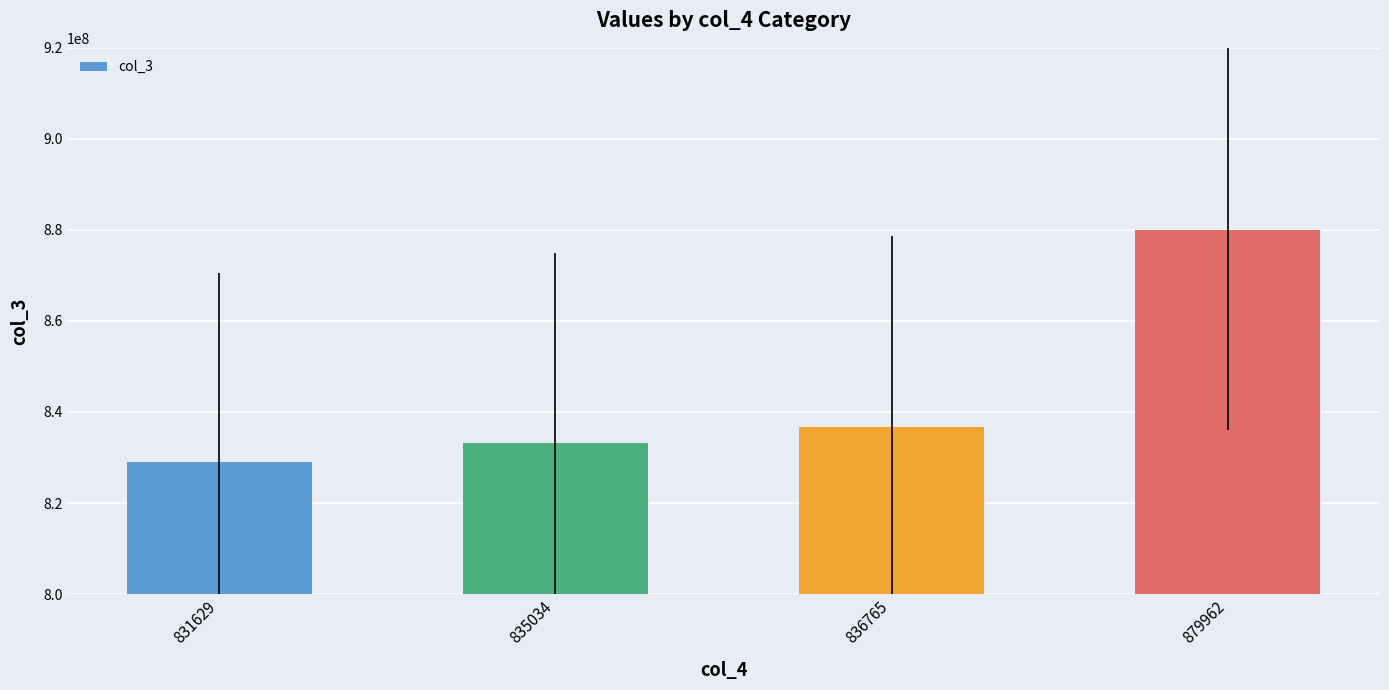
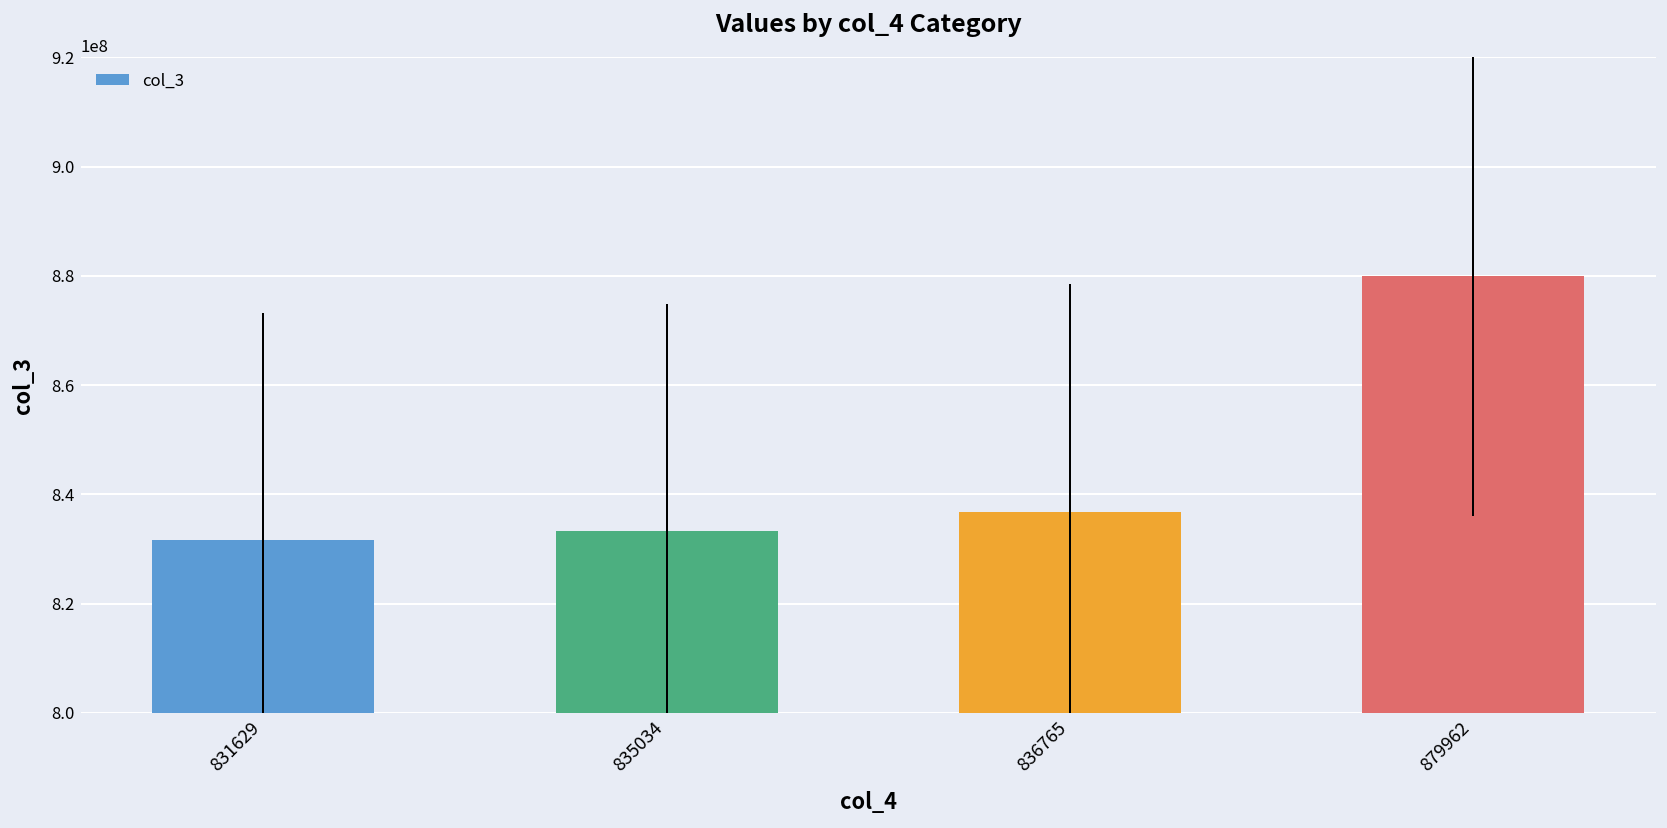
831629: 829000000 -> 832000000
